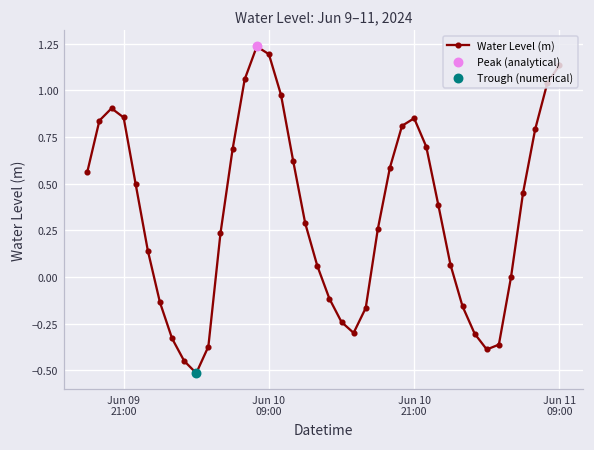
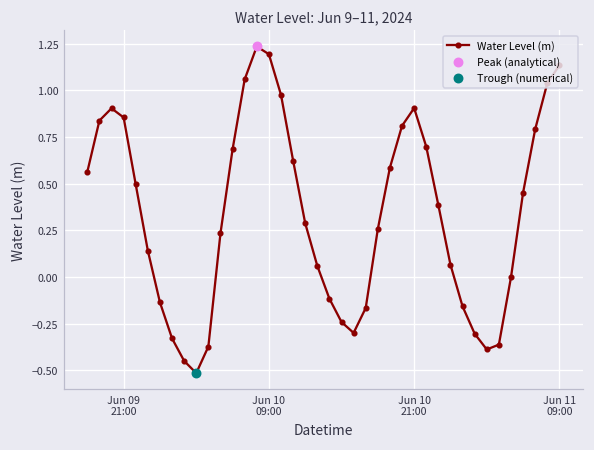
Water Level (m), Jun 10 21:00: 0.85 -> 0.91
